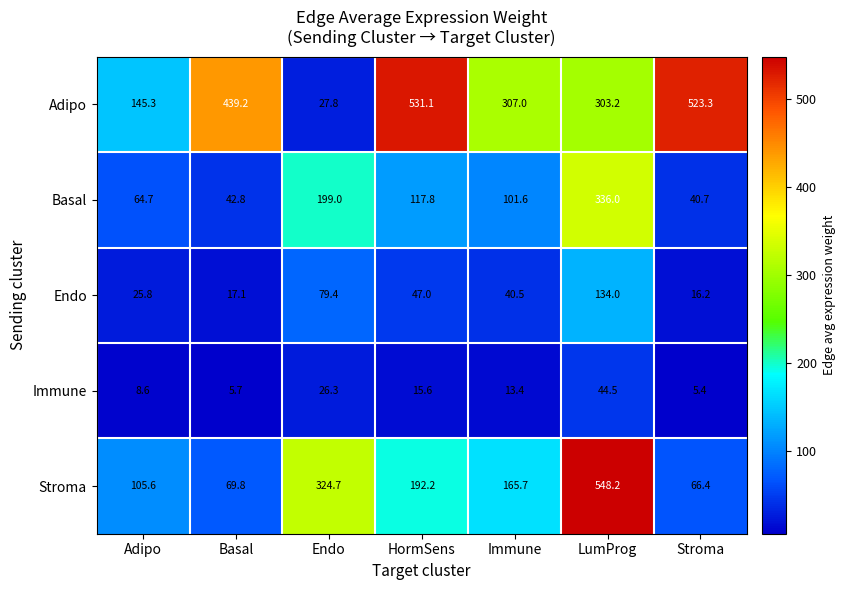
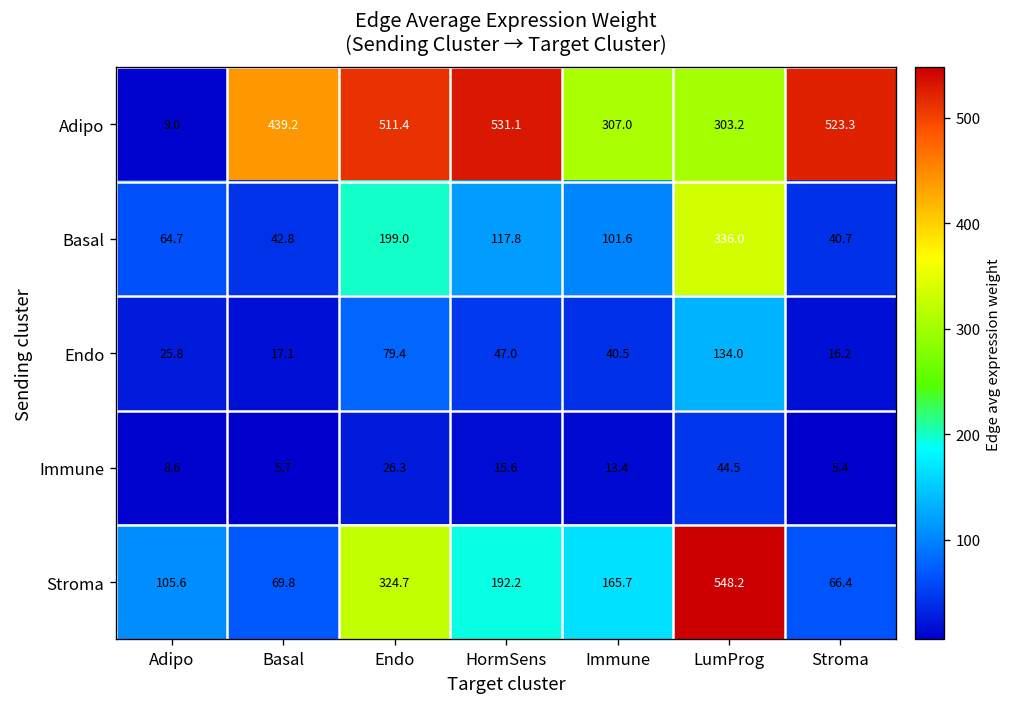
Adipo, Adipo: 145.3 -> 9.0
Adipo, Endo: 27.8 -> 511.4
